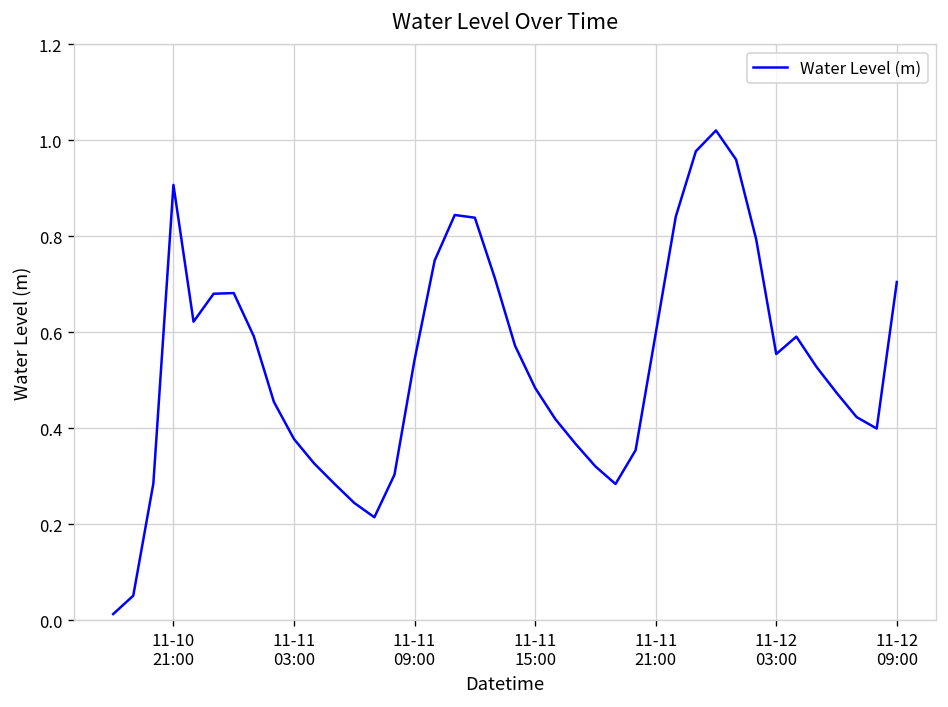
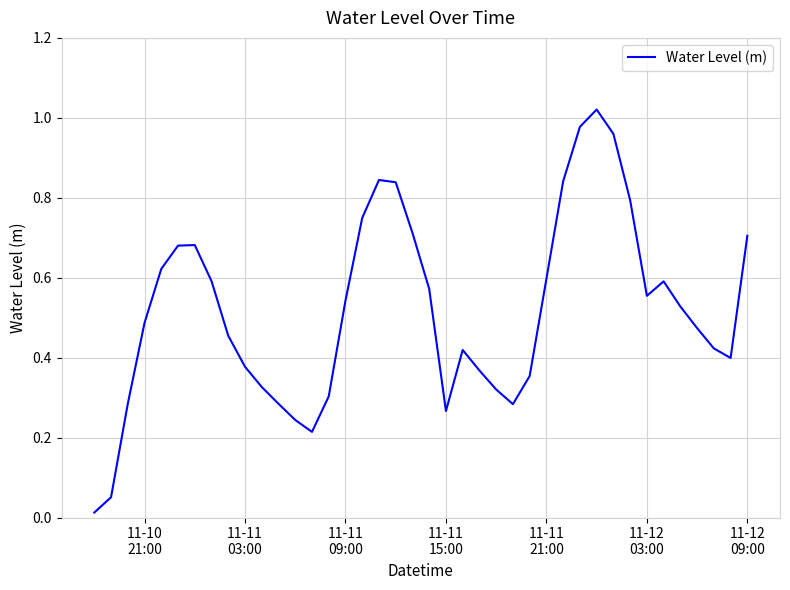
11-10 21:00: 0.91 -> 0.49
11-11 15:00: 0.48 -> 0.27
